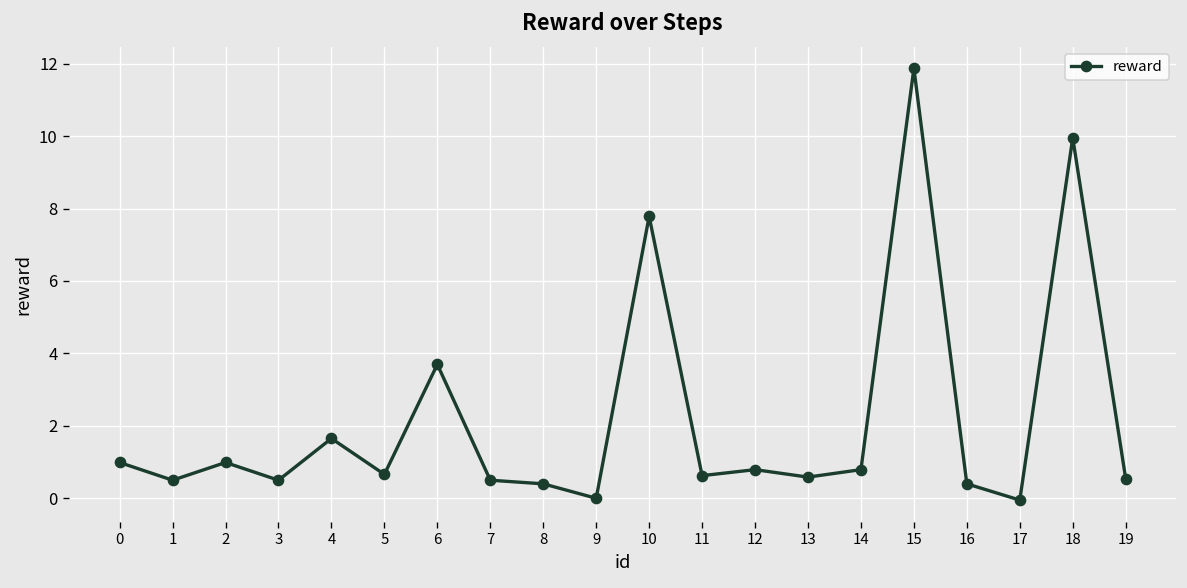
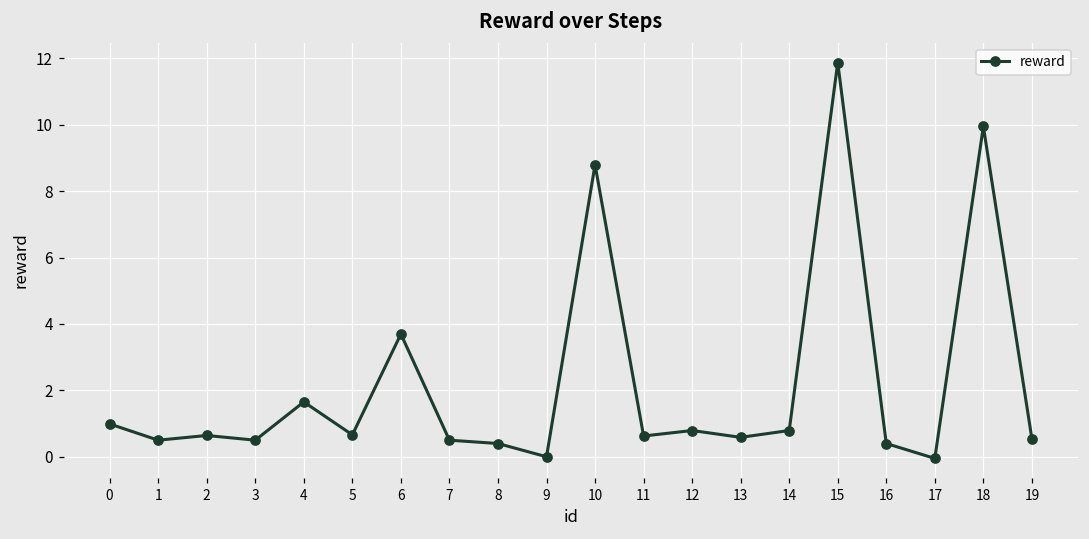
2: 1.0 -> 0.6
10: 7.8 -> 8.8
